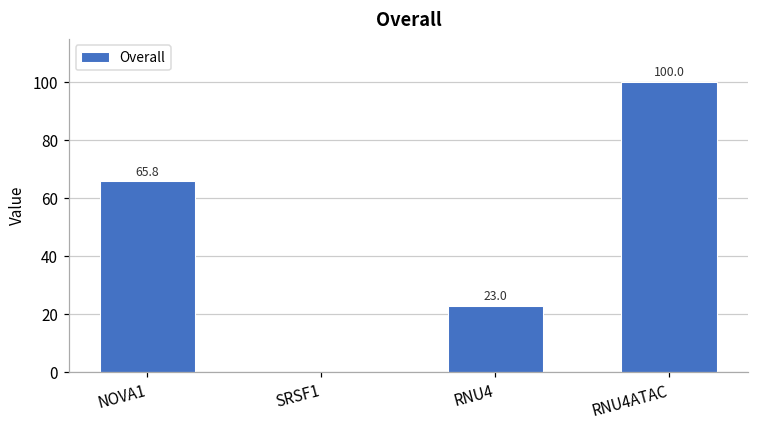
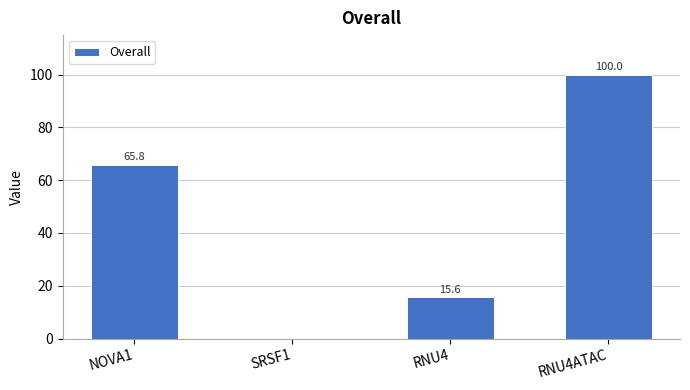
RNU4: 23.0 -> 15.6
